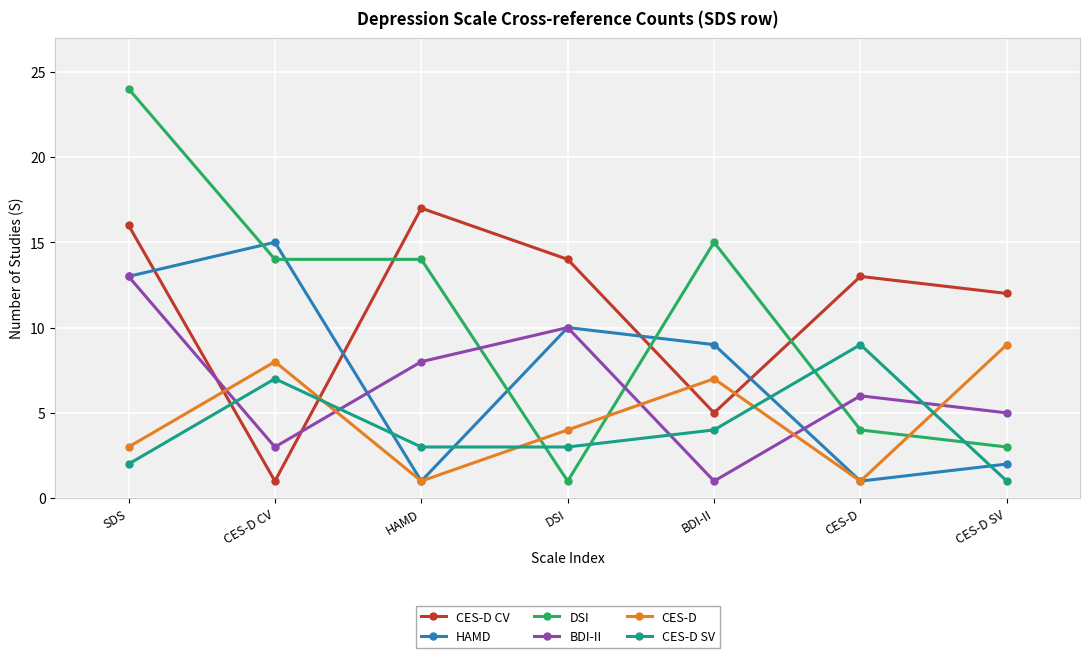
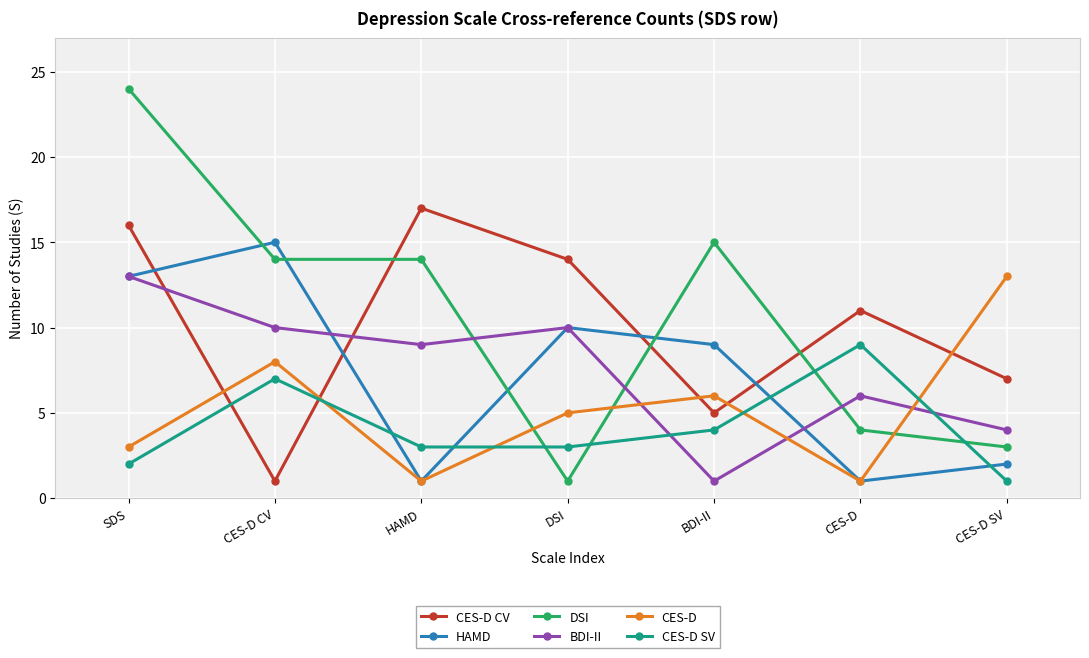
BDI-II, CES-D CV: 3 -> 10
BDI-II, HAMD: 8 -> 9
CES-D, DSI: 4 -> 5
CES-D, BDI-II: 7 -> 6
CES-D CV, CES-D: 13 -> 11
CES-D CV, CES-D SV: 12 -> 7
BDI-II, CES-D SV: 5 -> 4
CES-D, CES-D SV: 9 -> 13
